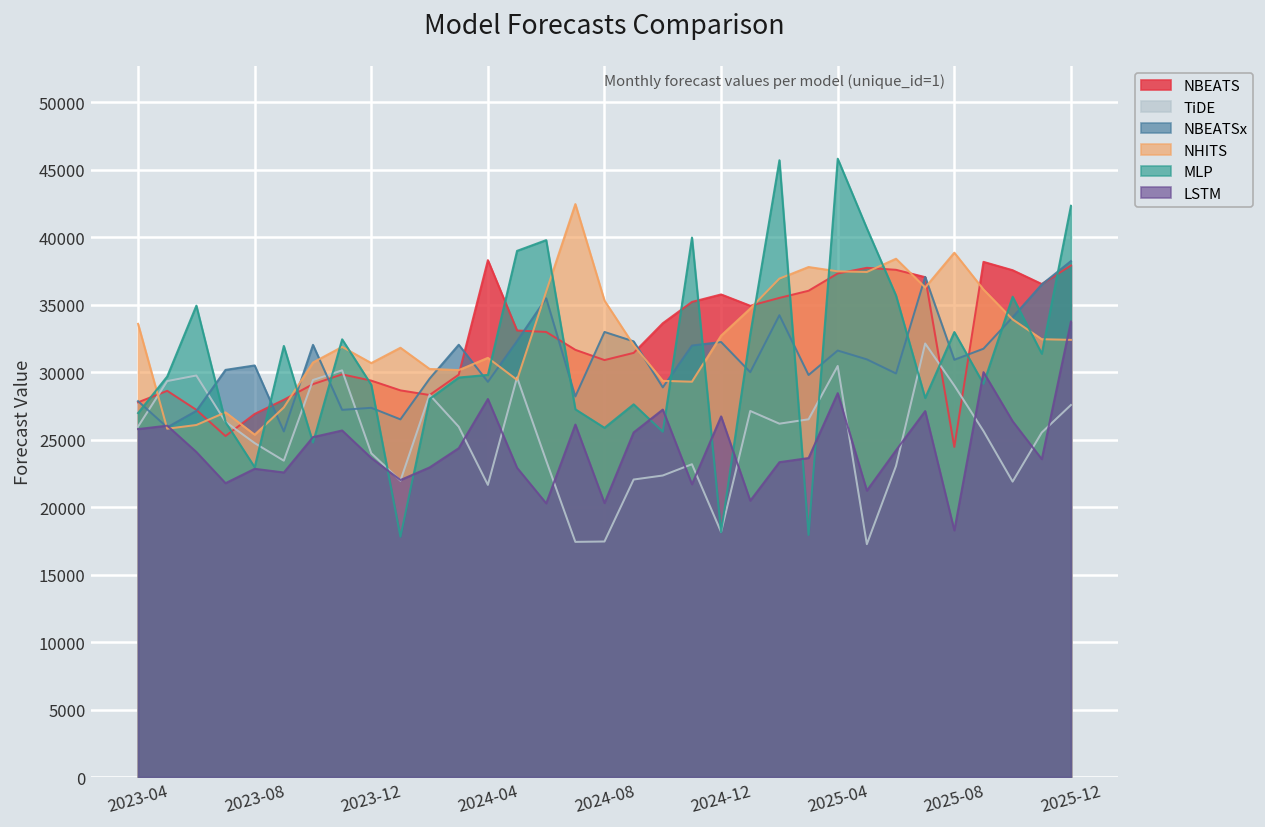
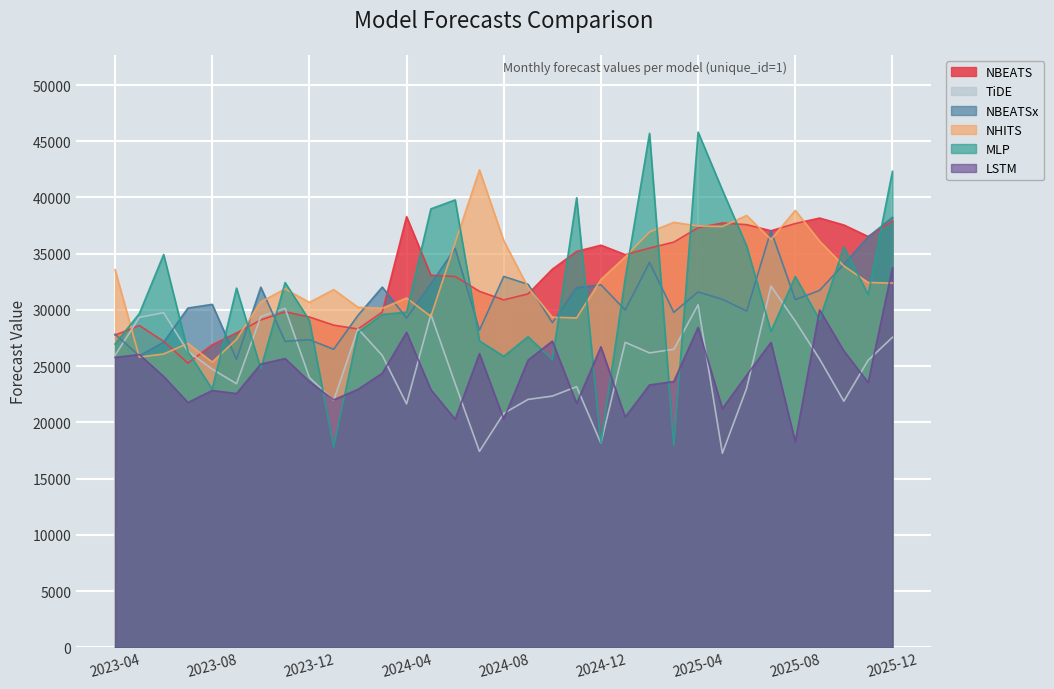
TiDE, 2024-08: 17500 -> 20800
NHITS, 2024-08: 35300 -> 36200
NBEATS, 2025-08: 24500 -> 37700
